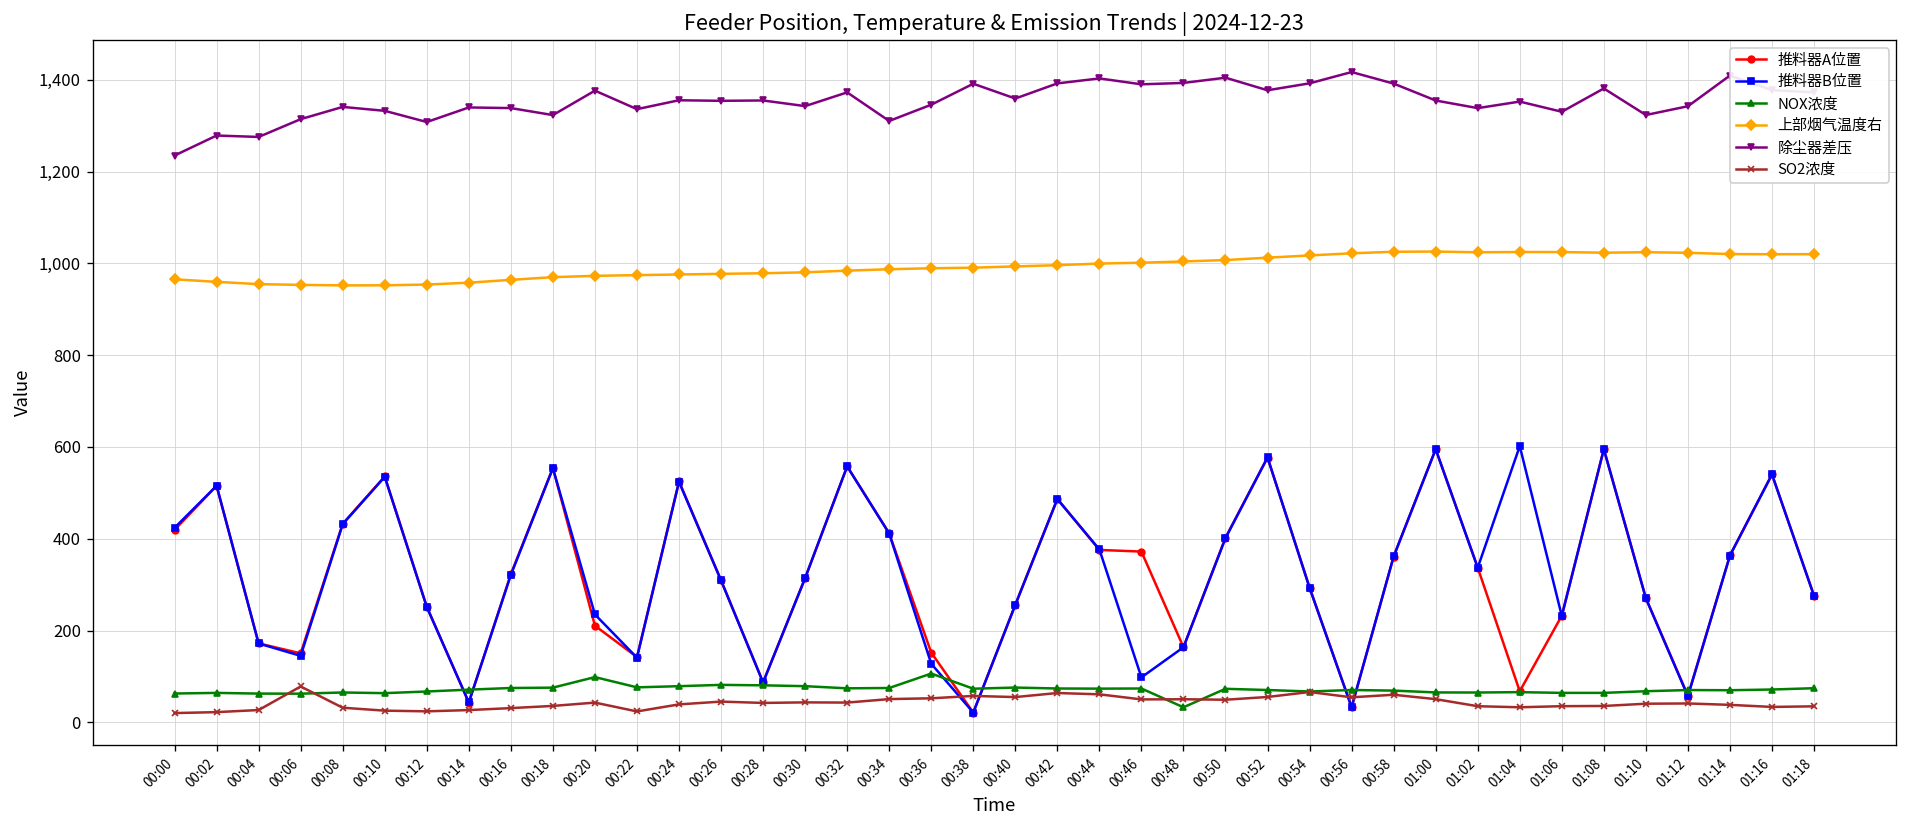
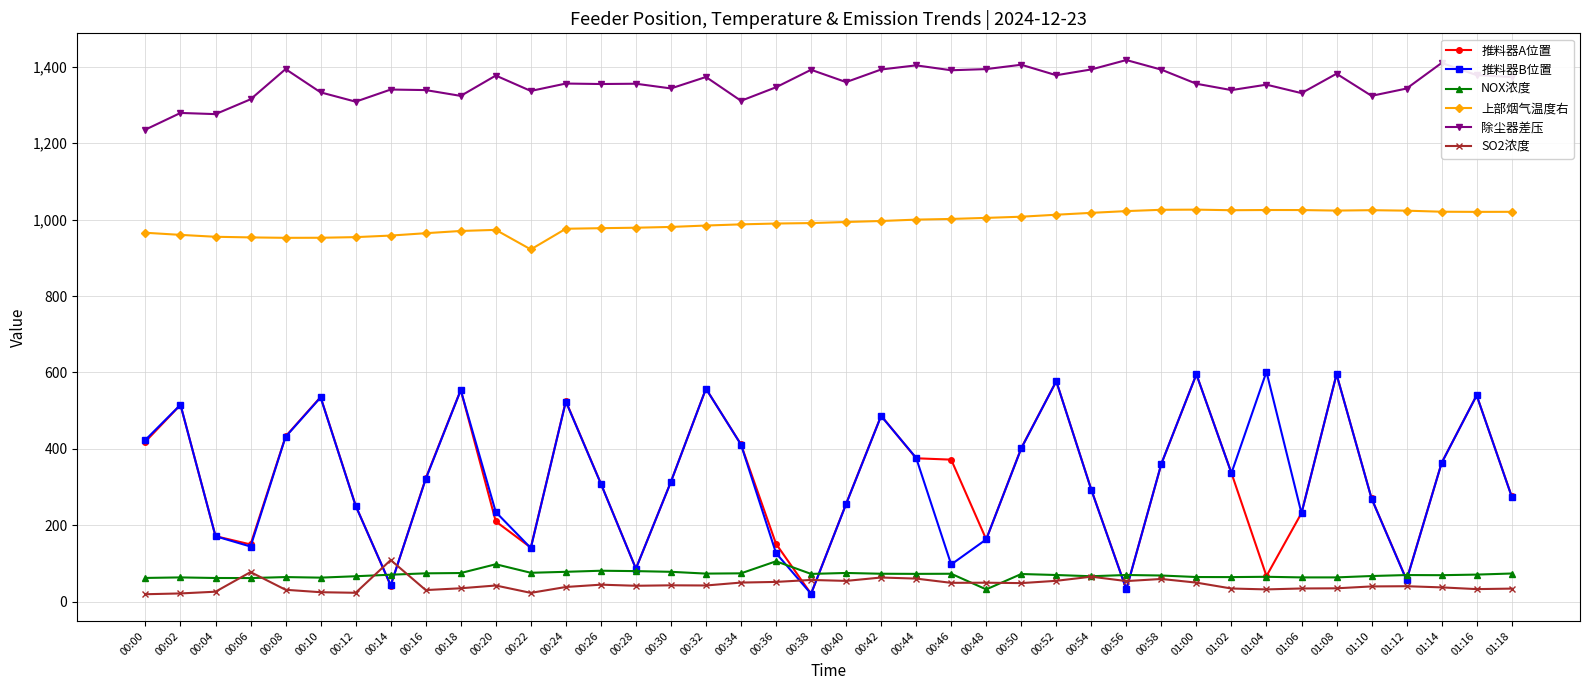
除尘器差压, 00:08: 1,340 -> 1,390
SO2浓度, 00:14: 30 -> 110
上部烟气温度右, 00:22: 970 -> 920
